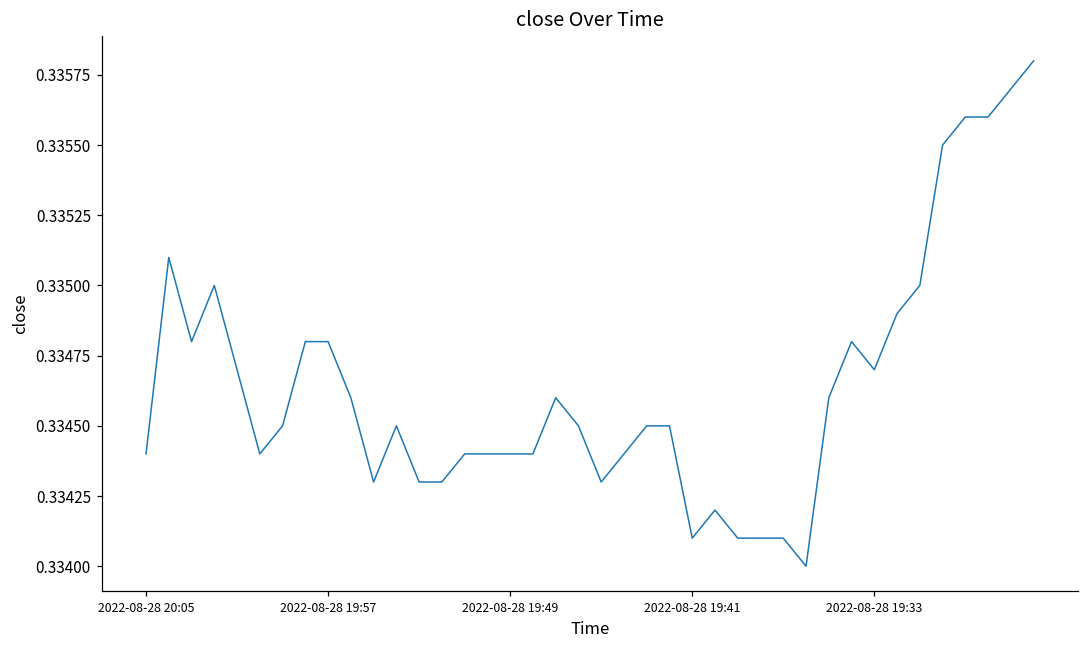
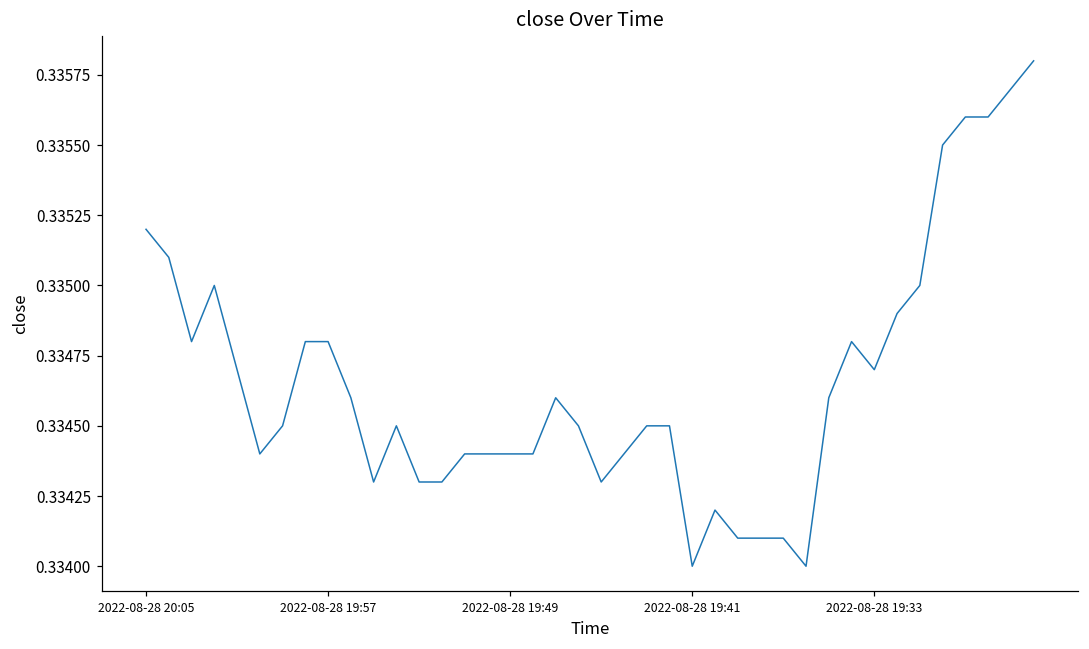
2022-08-28 20:05: 0.3344 -> 0.3352
2022-08-28 19:41: 0.3341 -> 0.3340
